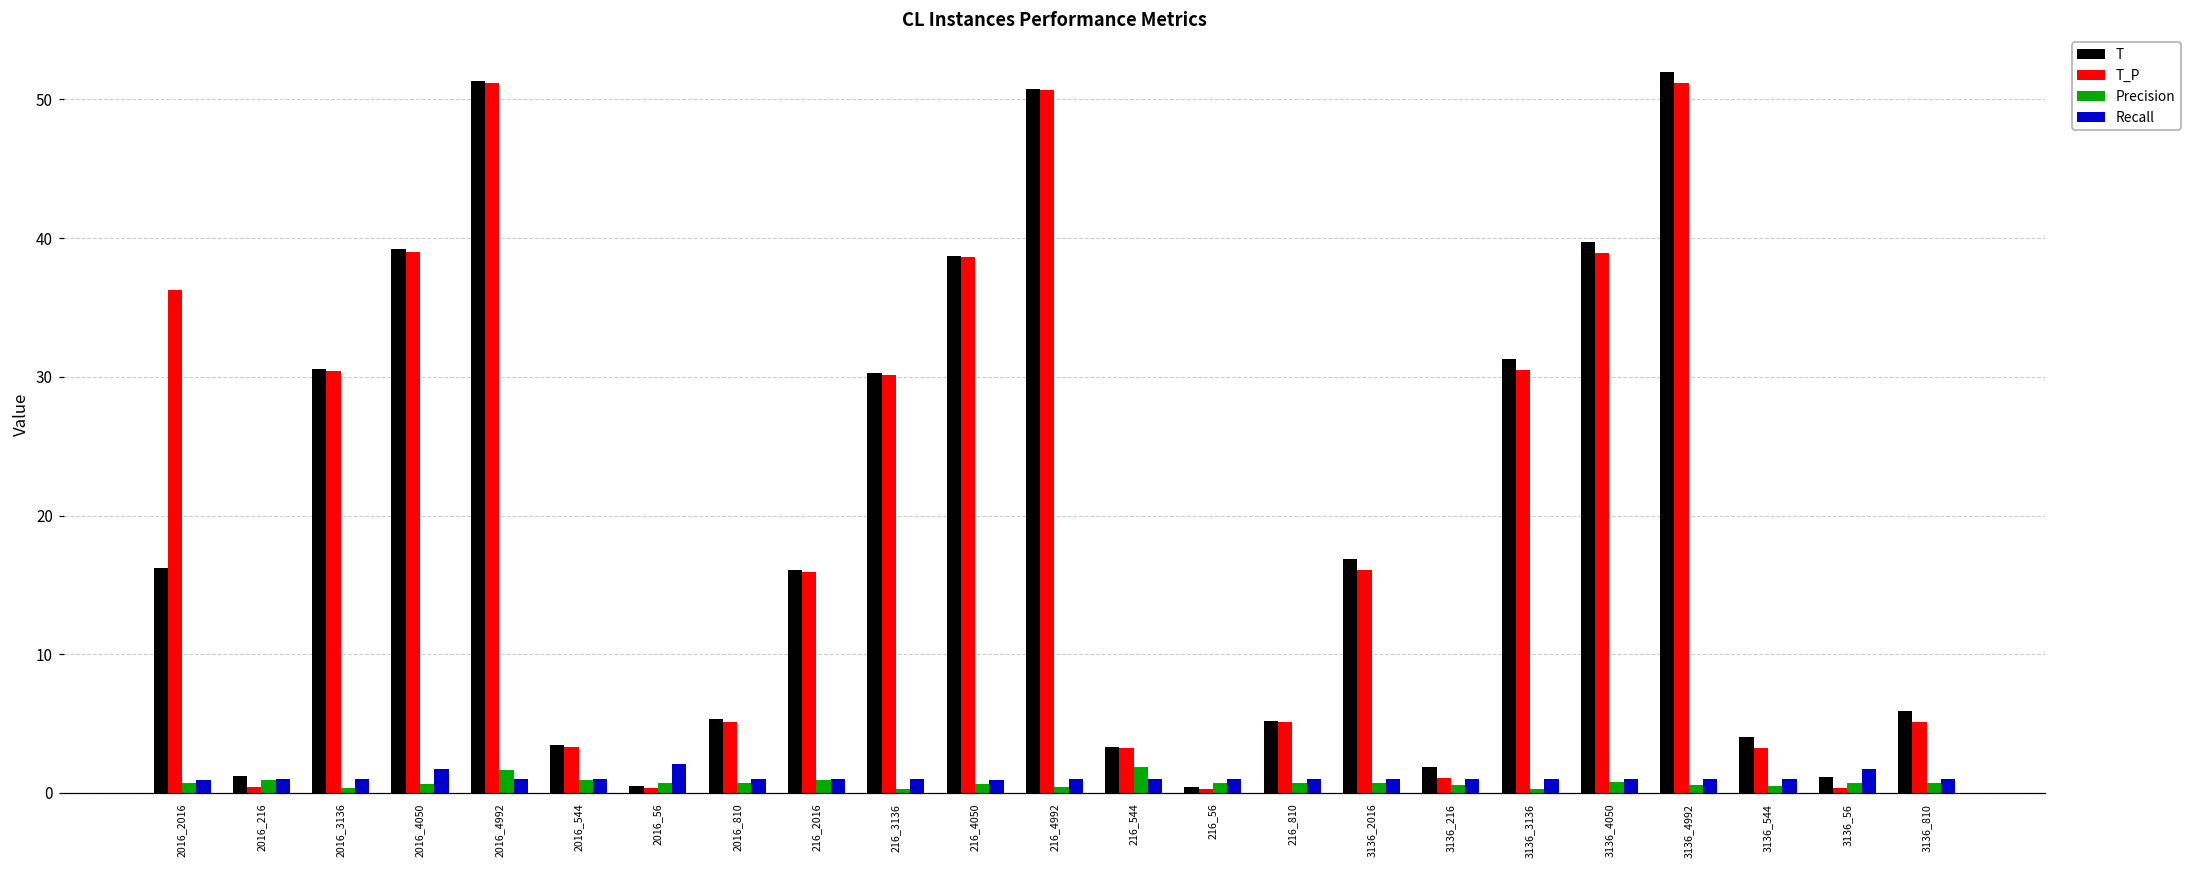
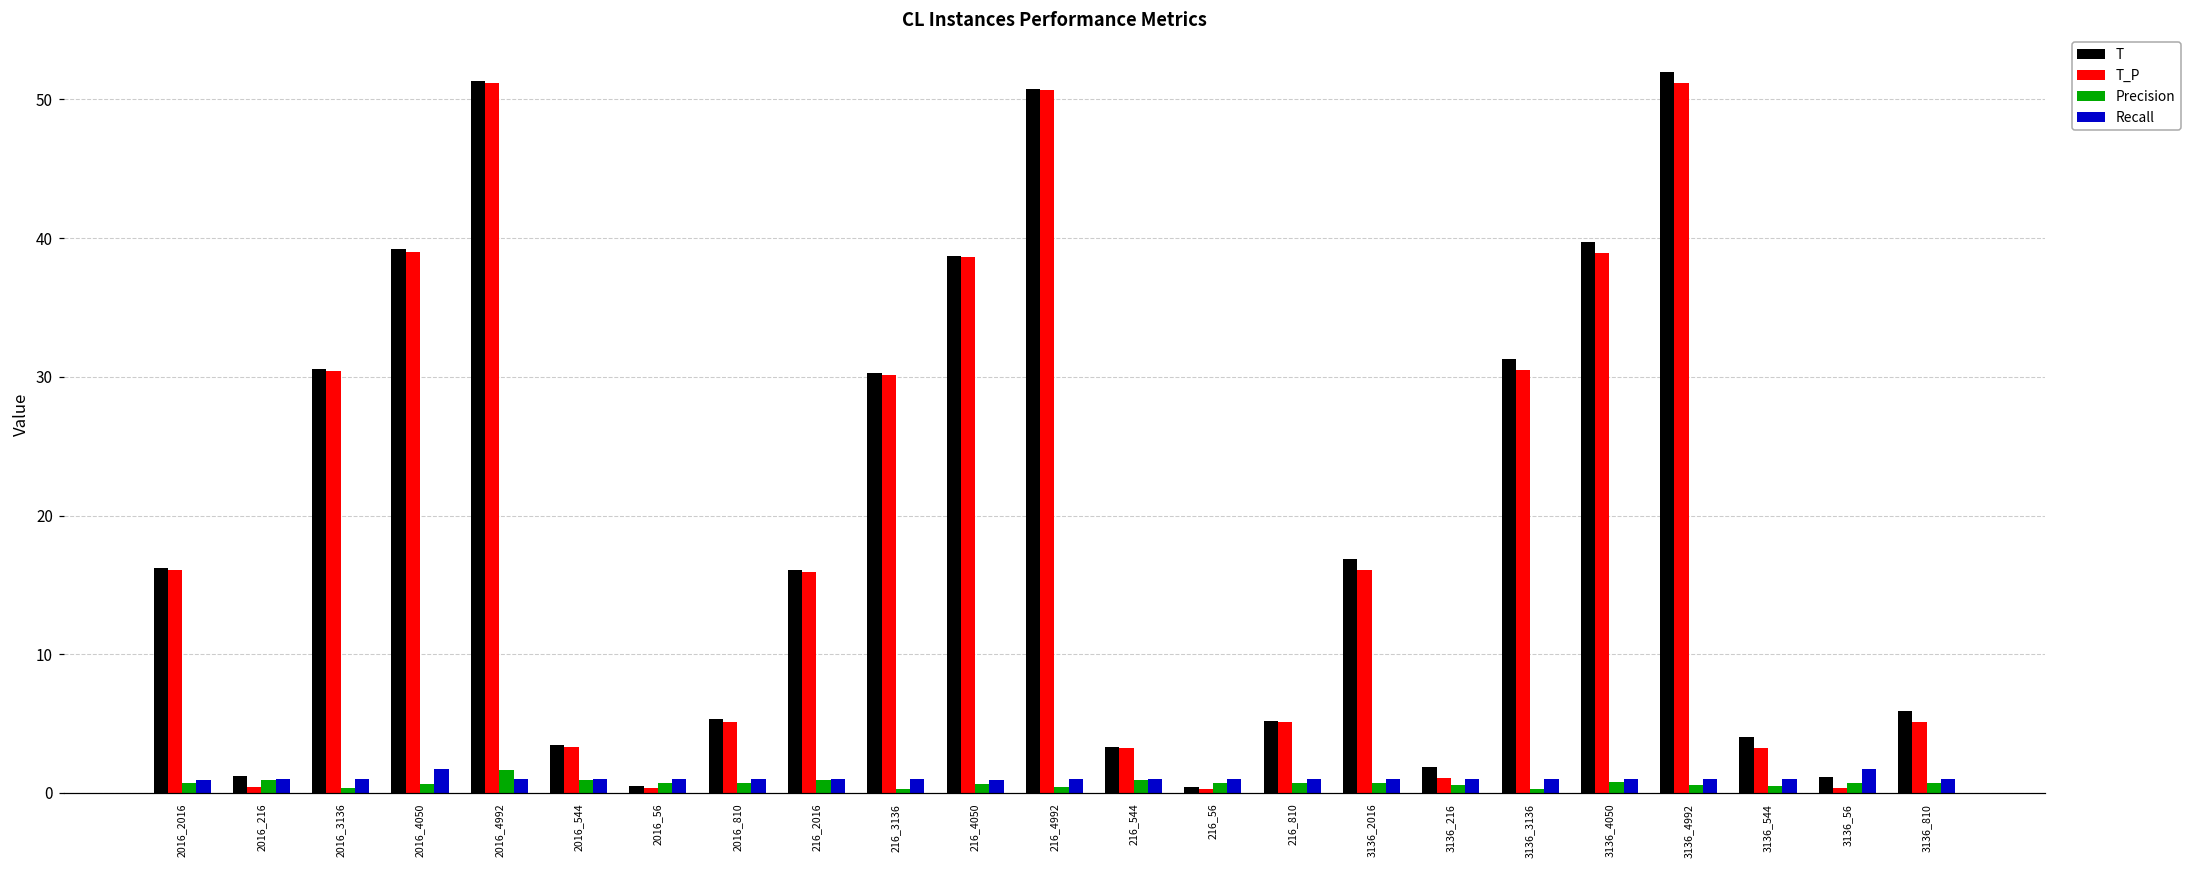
T_P, 2016_2016: 36.3 -> 16.1
Recall, 2016_56: 2.1 -> 1.0
Precision, 216_544: 1.9 -> 0.9
